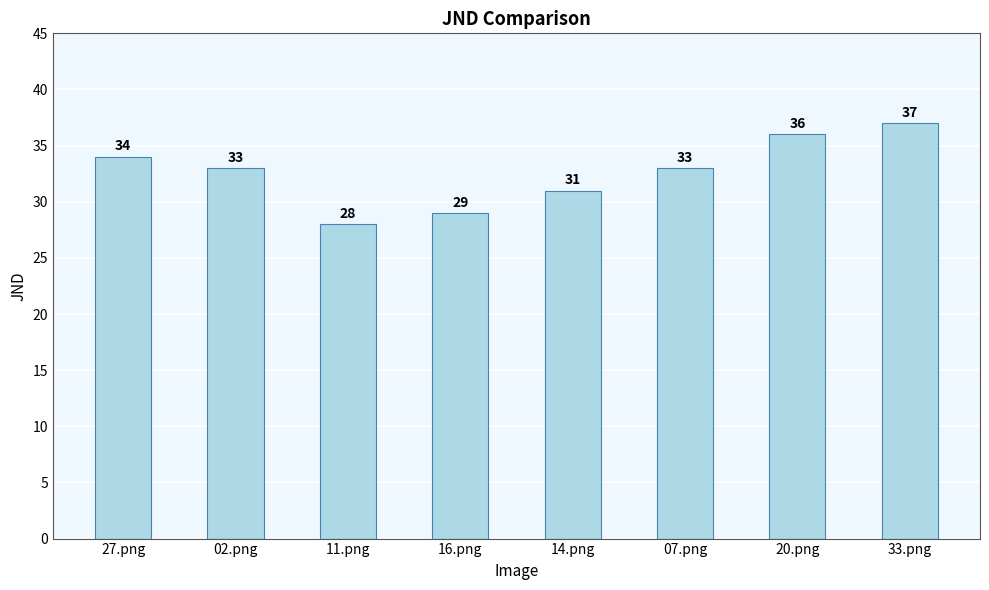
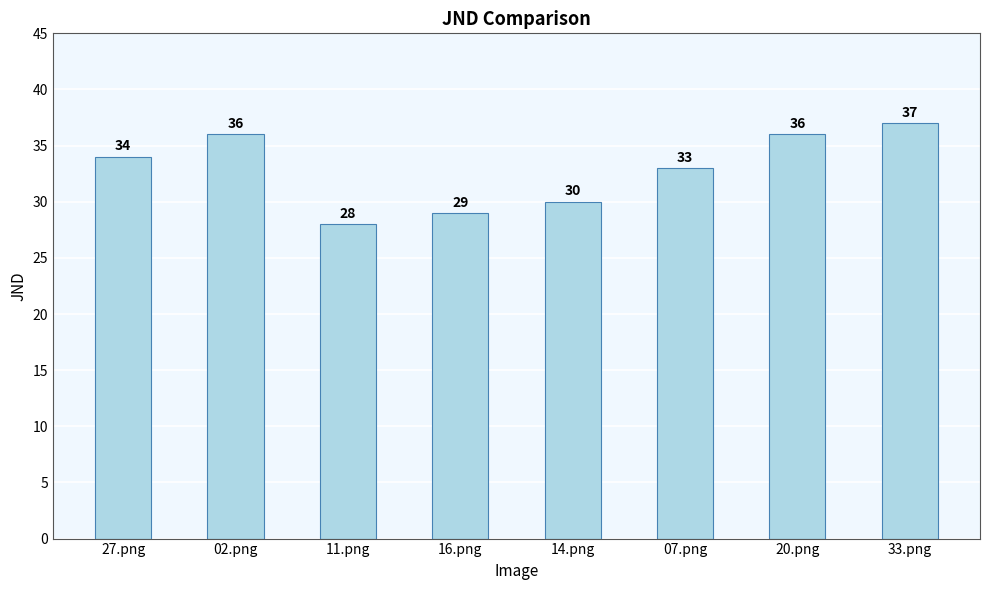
02.png: 33 -> 36
14.png: 31 -> 30
